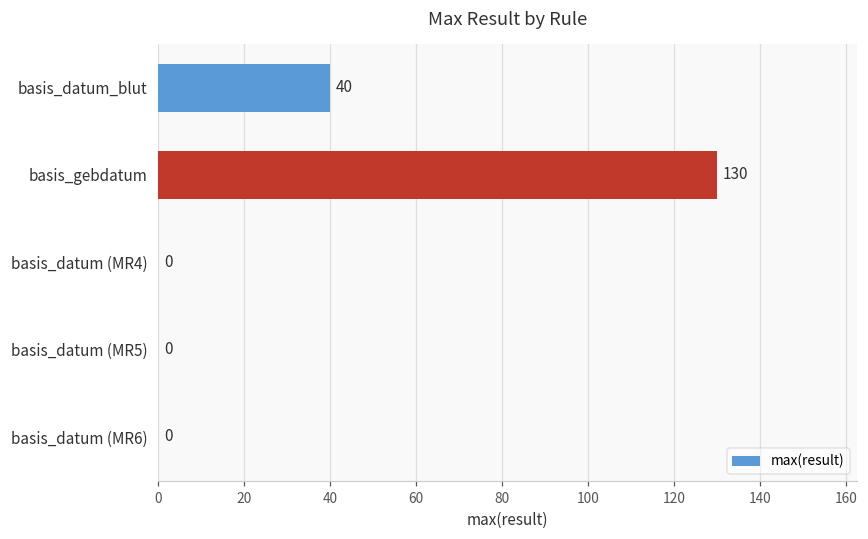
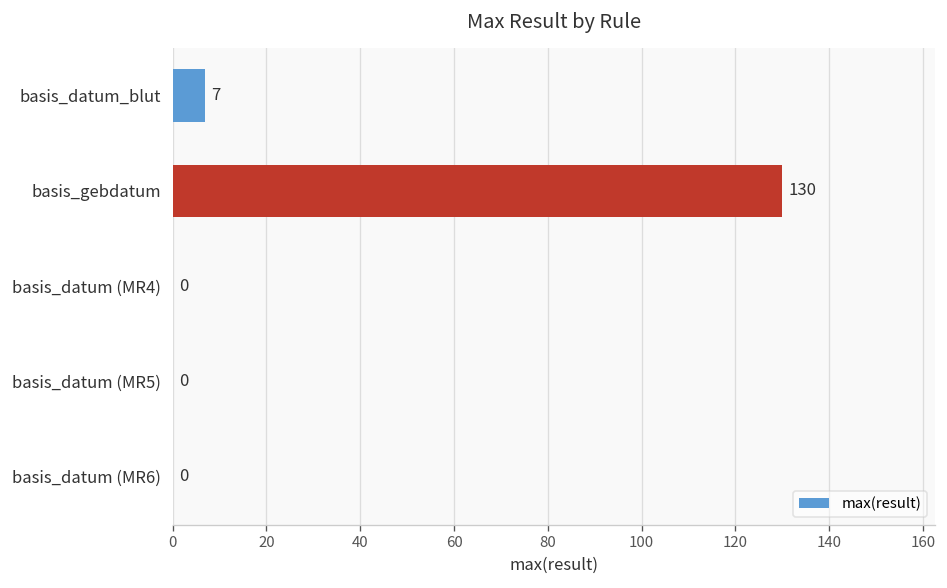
basis_datum_blut: 40 -> 7
